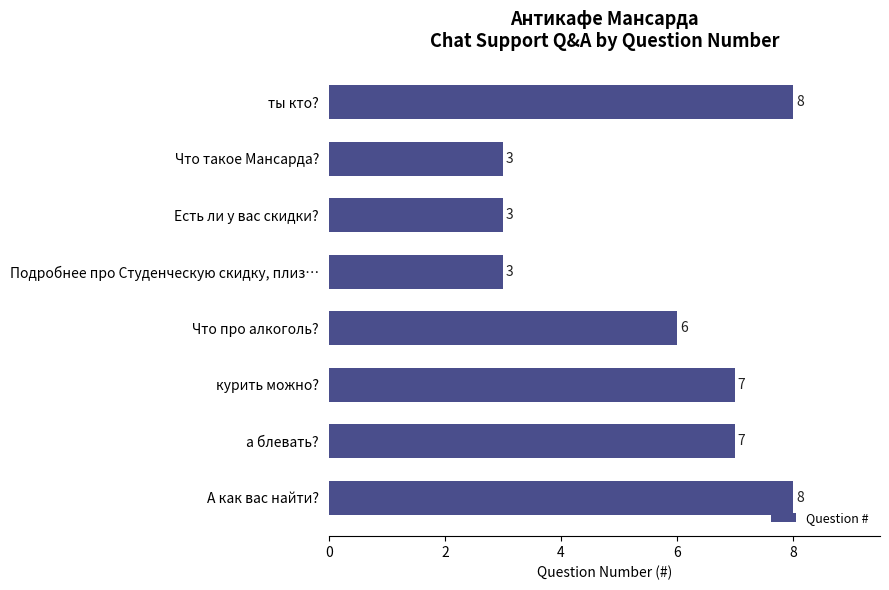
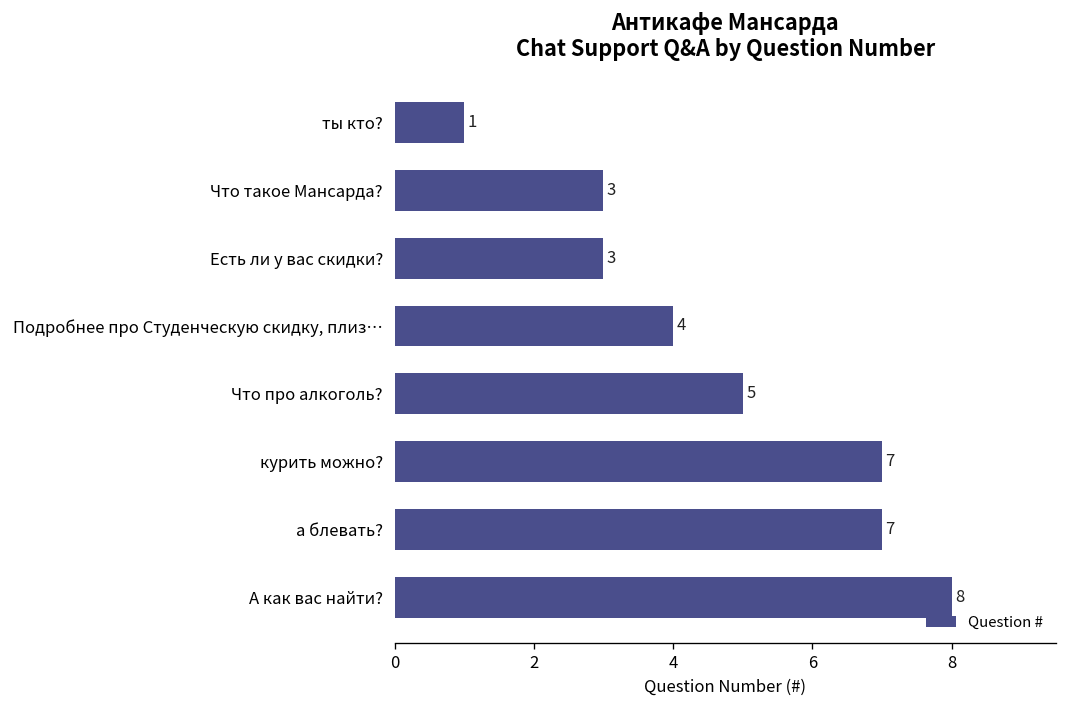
ты кто?: 8 -> 1
Подробнее про Студенческую скидку, плиз…: 3 -> 4
Что про алкоголь?: 6 -> 5
